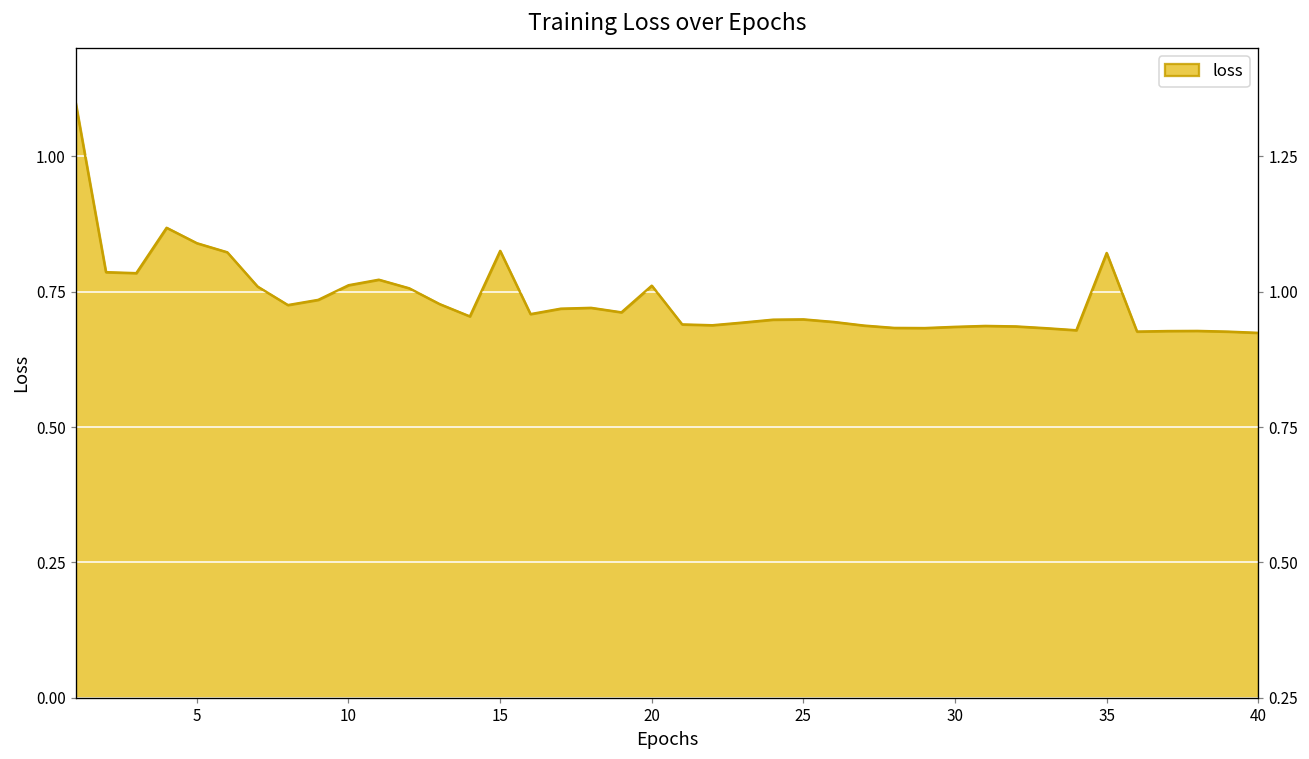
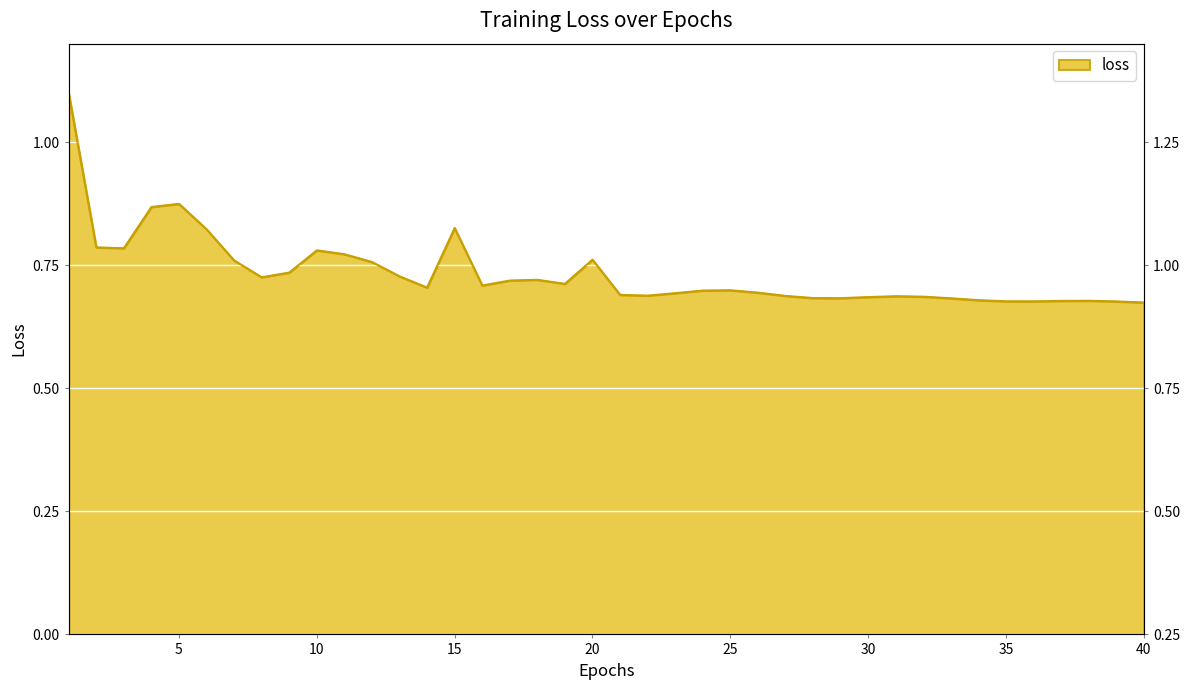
5: 0.84 -> 0.87
10: 0.76 -> 0.78
35: 0.82 -> 0.68
